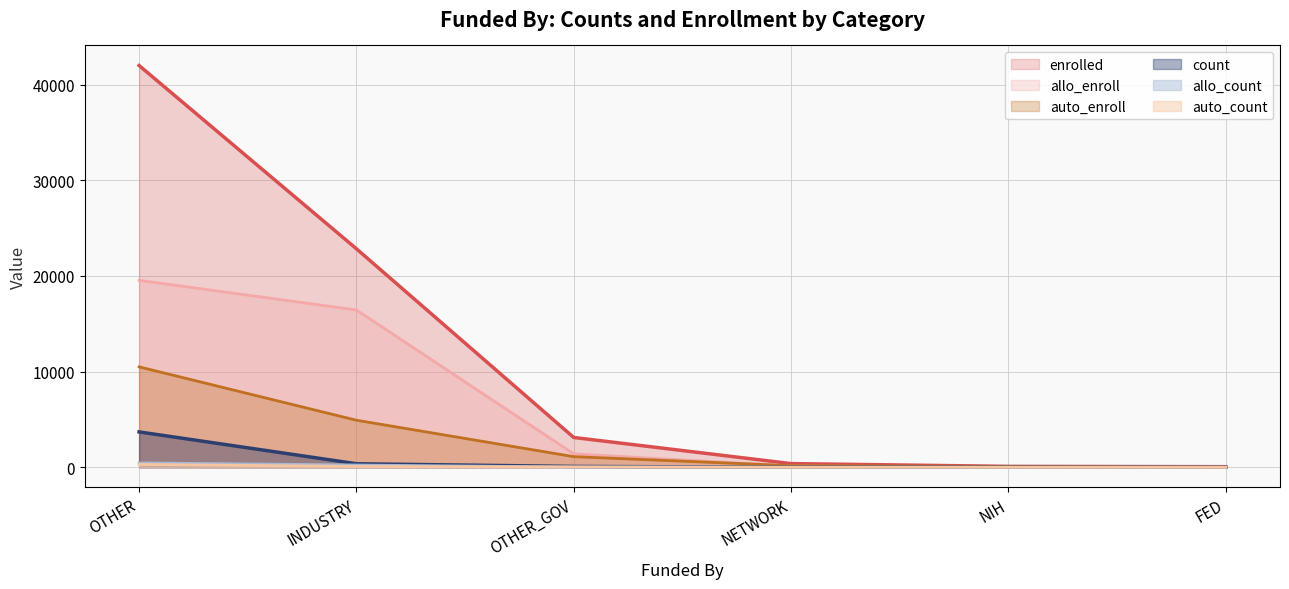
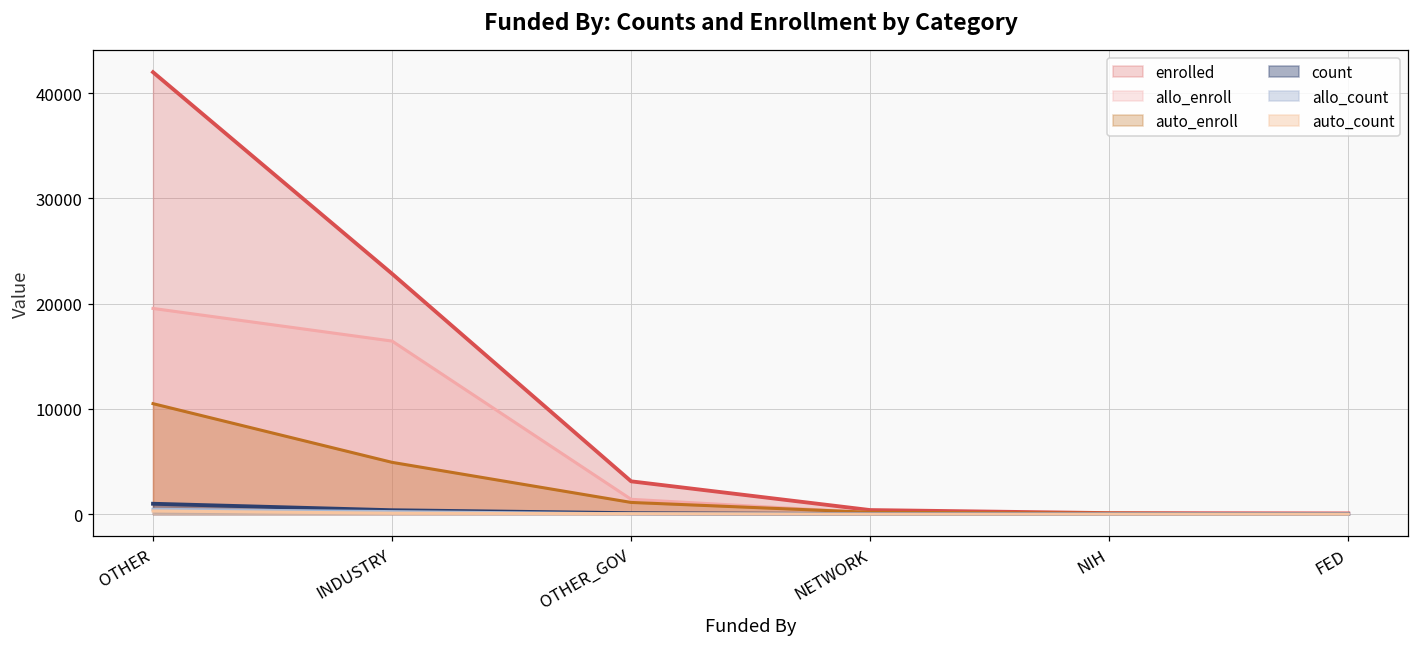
count, OTHER: 4000 -> 1000
